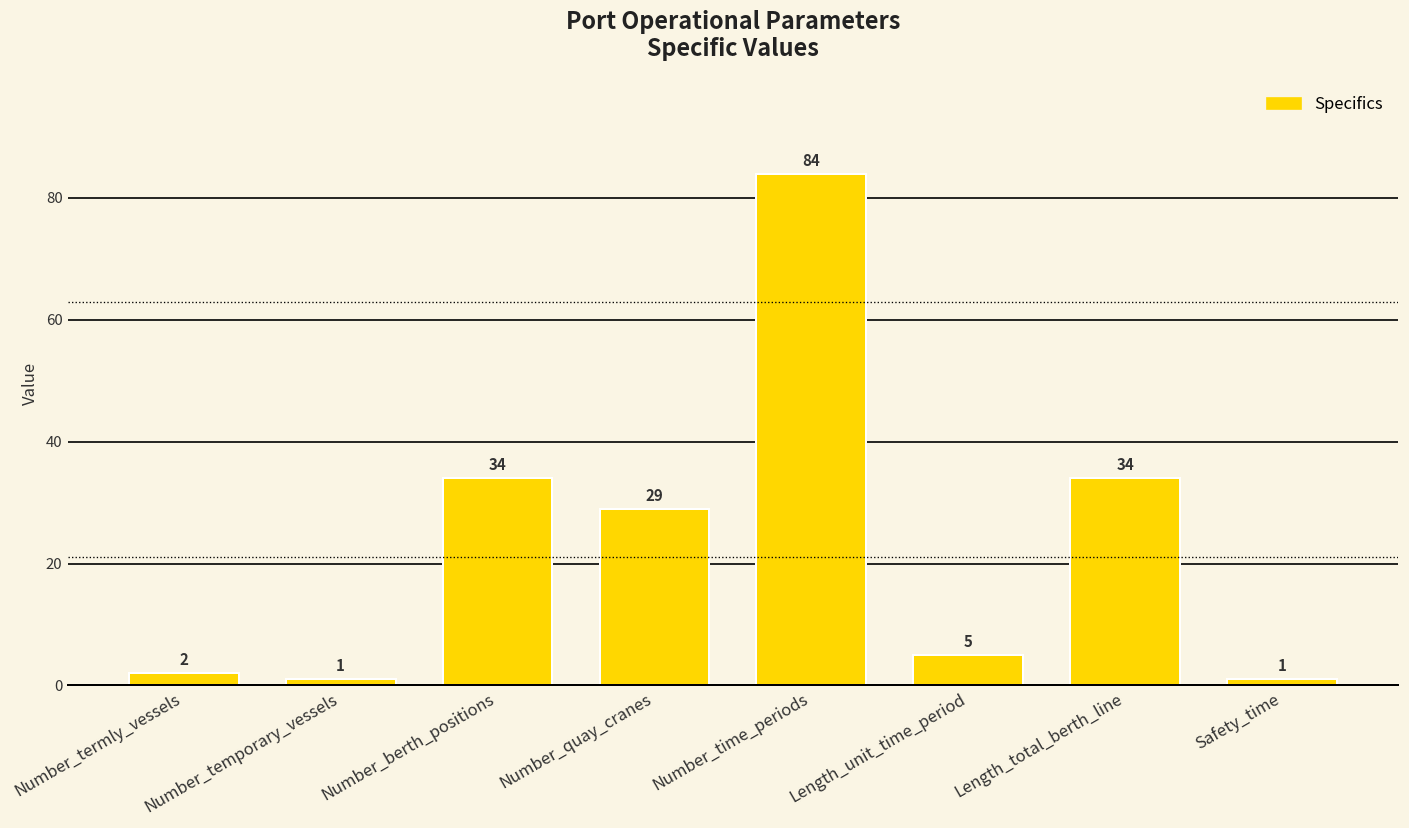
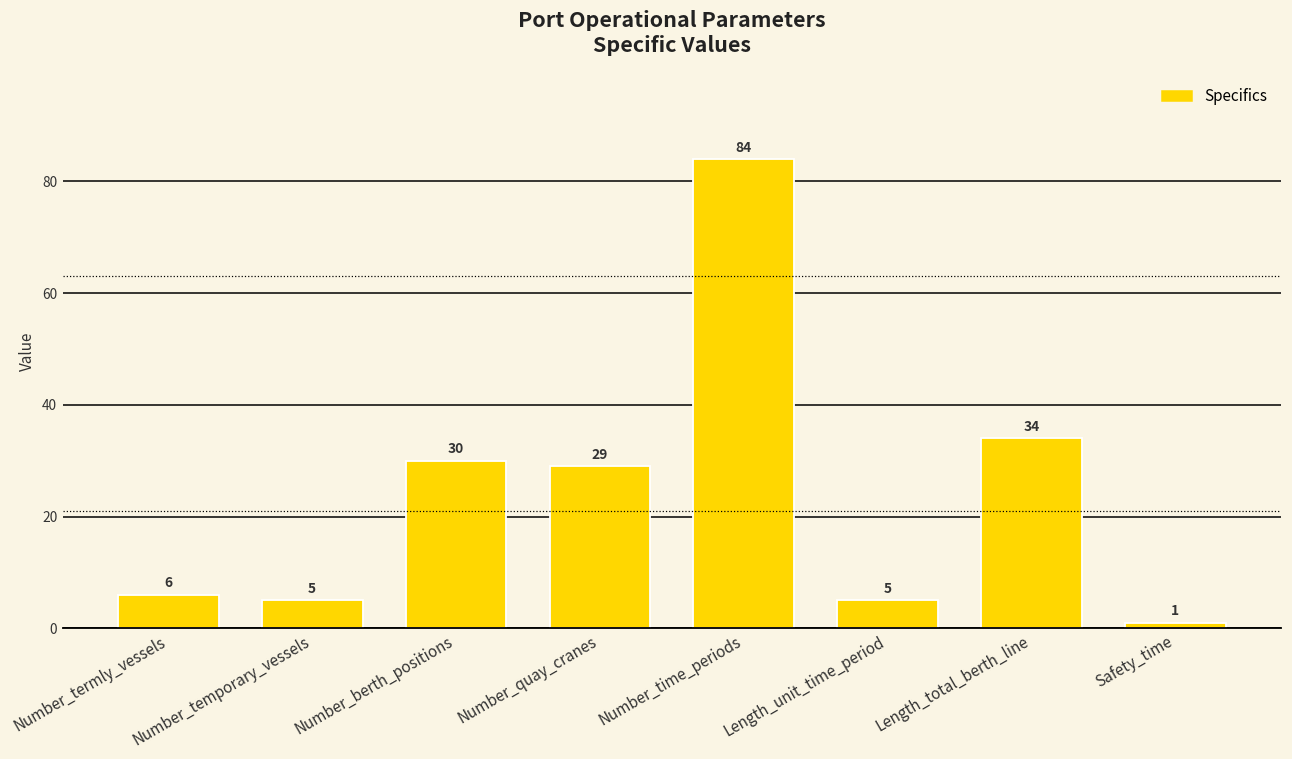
Number_termly_vessels: 2 -> 6
Number_temporary_vessels: 1 -> 5
Number_berth_positions: 34 -> 30
